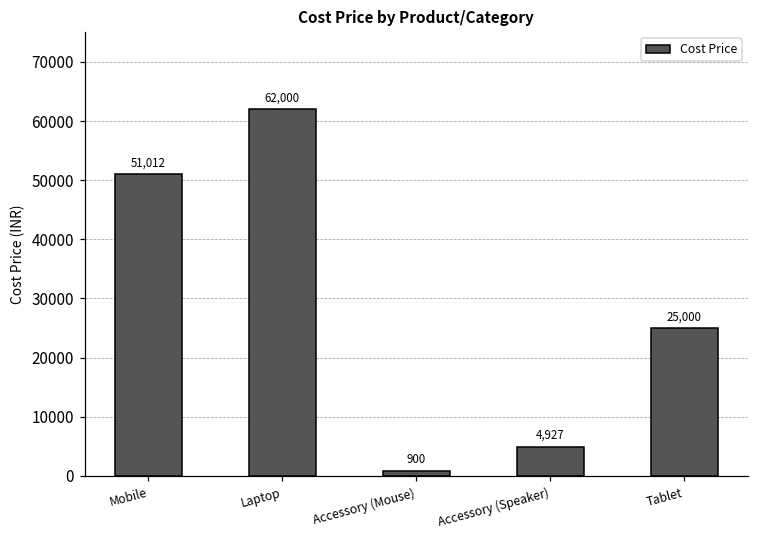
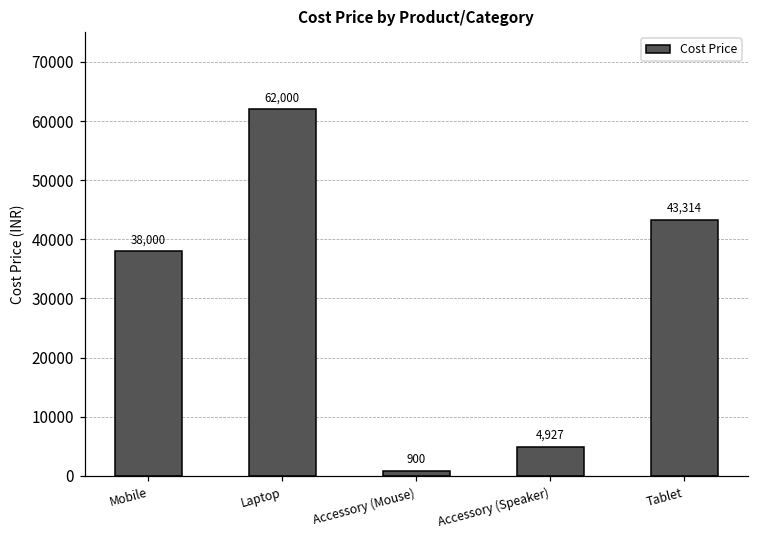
Mobile: 51,012 -> 38,000
Tablet: 25,000 -> 43,314
